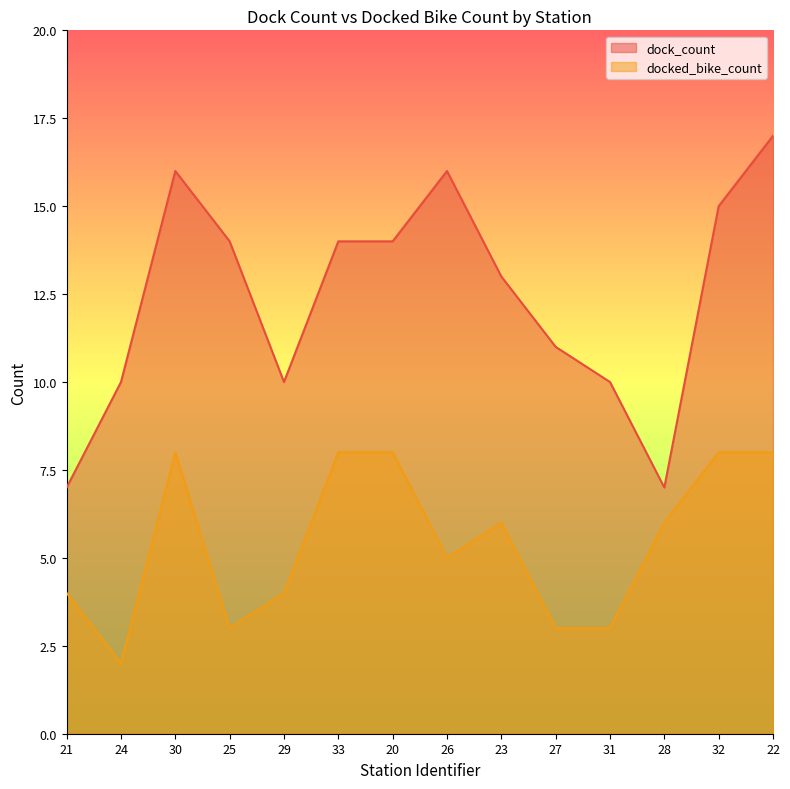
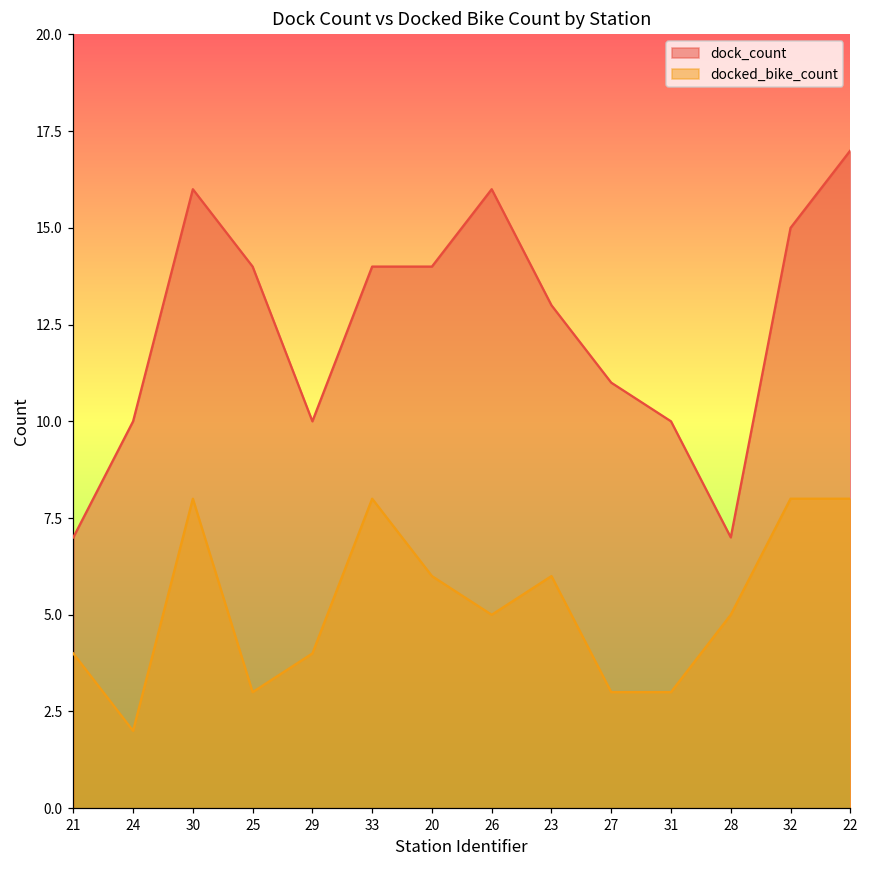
docked_bike_count, 20: 8 -> 6
docked_bike_count, 28: 6 -> 5
